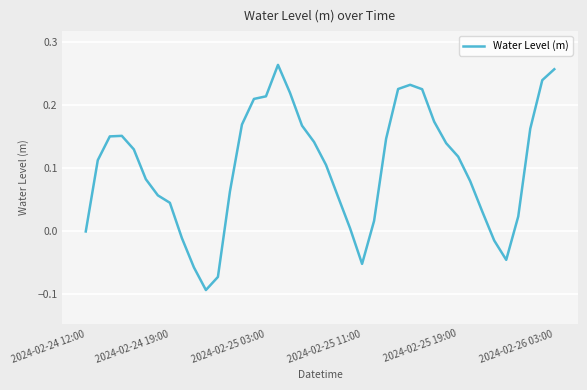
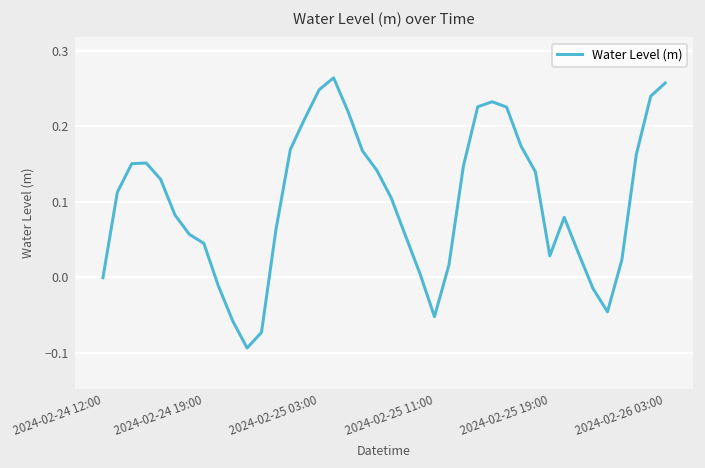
2024-02-25 03:00: 0.21 -> 0.25
2024-02-25 19:00: 0.12 -> 0.03
